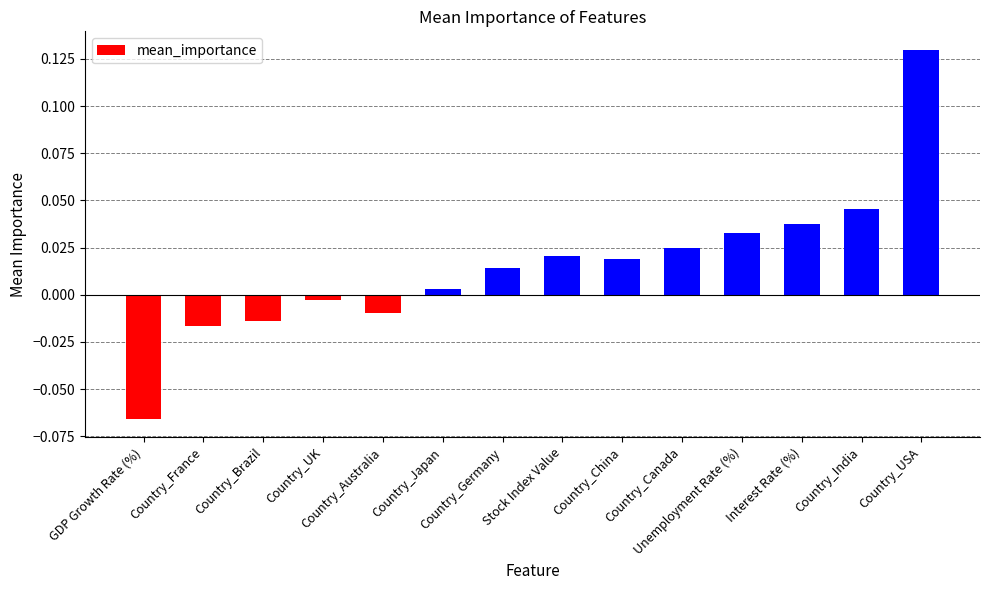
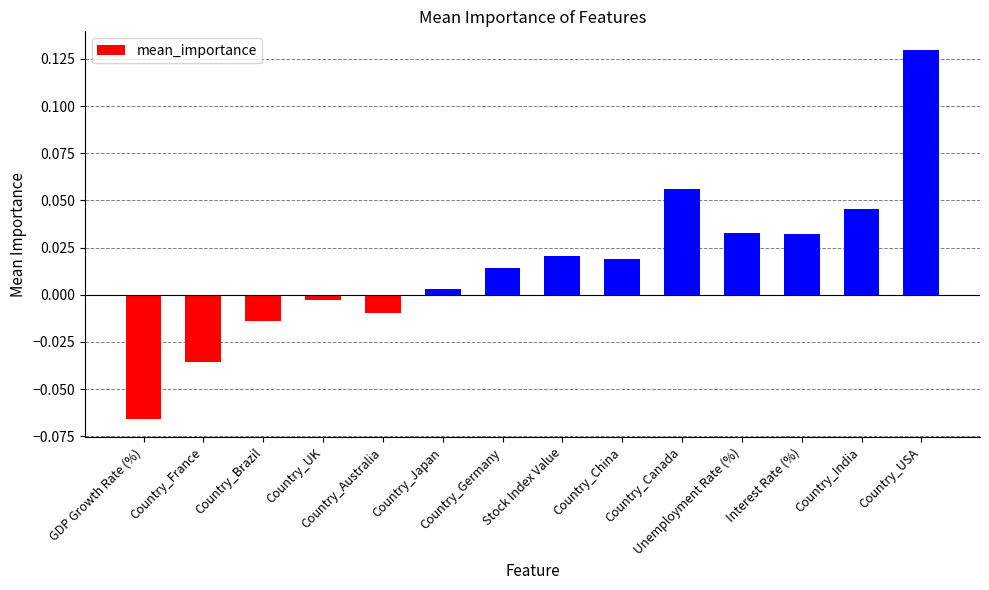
Country_France: -0.017 -> -0.036
Country_Canada: 0.025 -> 0.056
Interest Rate (%): 0.037 -> 0.032
